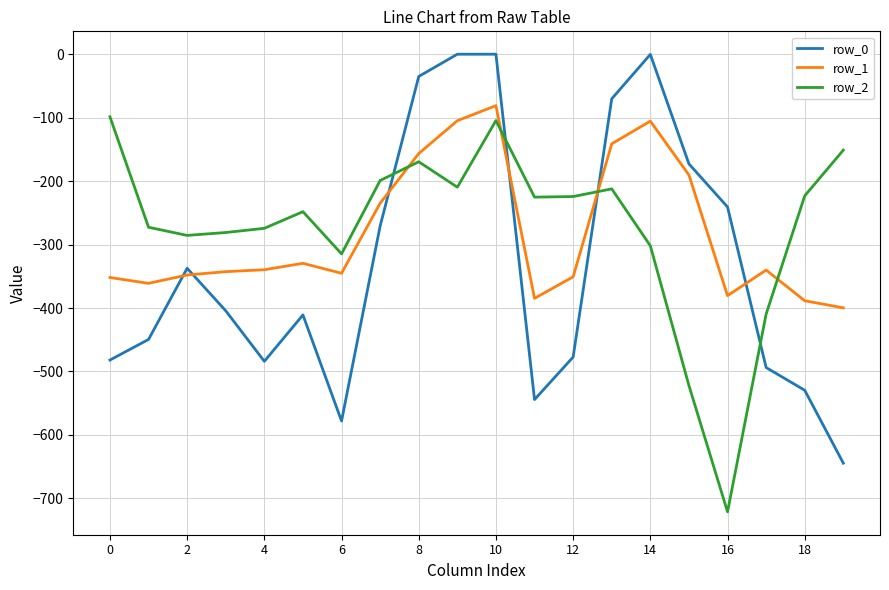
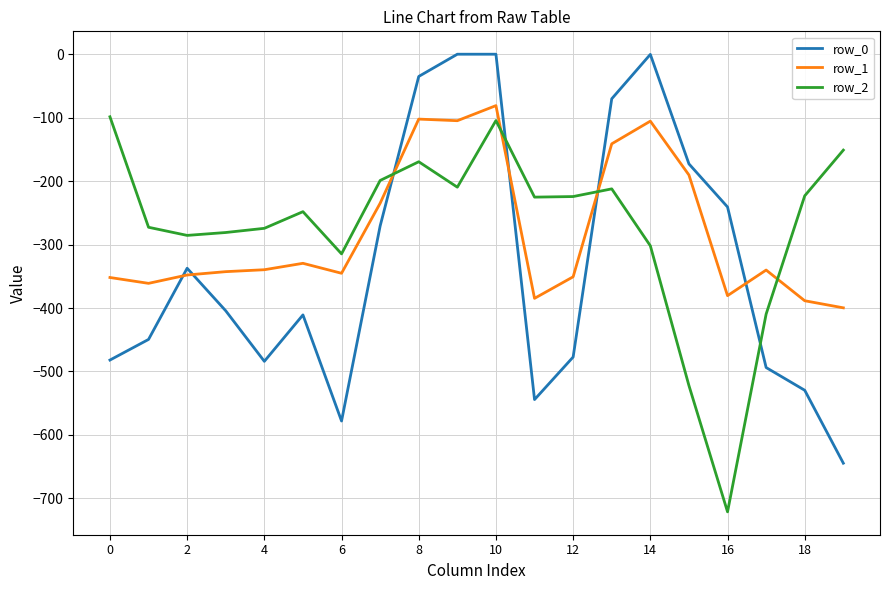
row_1, 8: -160 -> -100
